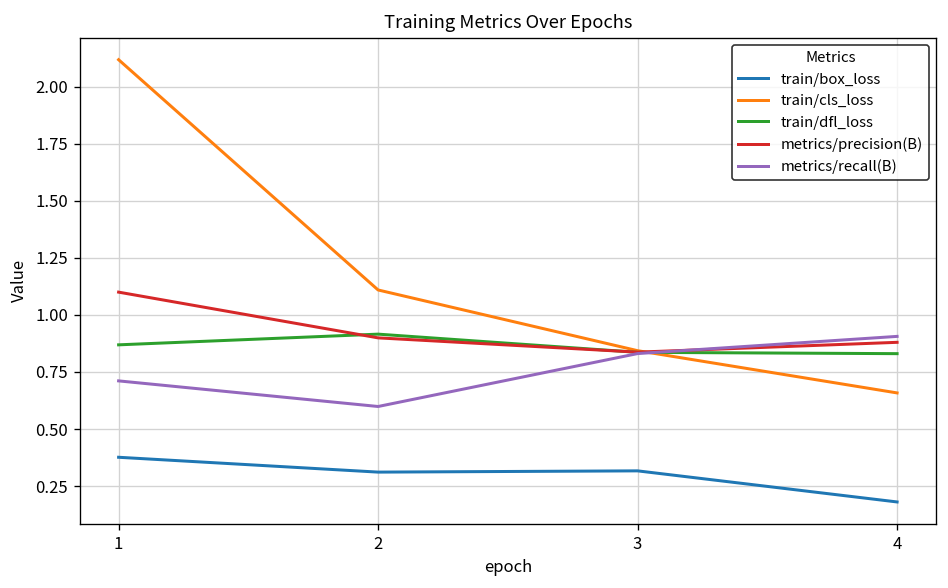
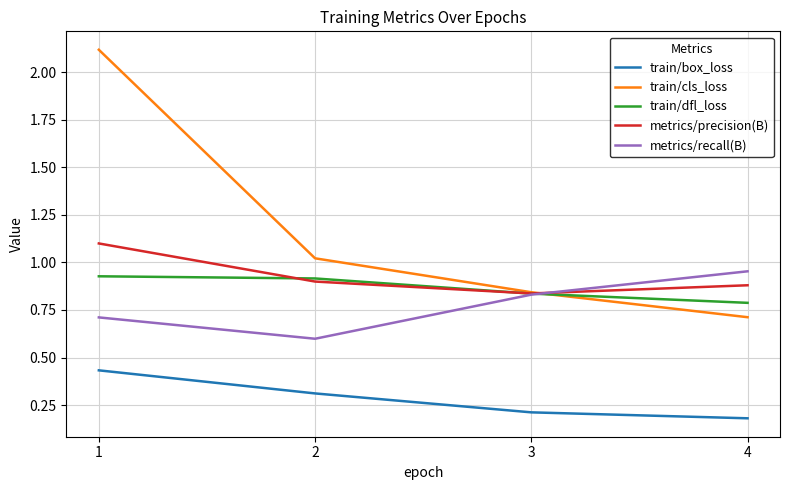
train/box_loss, 1: 0.38 -> 0.43
train/dfl_loss, 1: 0.87 -> 0.93
train/cls_loss, 2: 1.11 -> 1.02
train/box_loss, 3: 0.32 -> 0.21
train/cls_loss, 4: 0.66 -> 0.71
train/dfl_loss, 4: 0.83 -> 0.79
metrics/recall(B), 4: 0.91 -> 0.95
